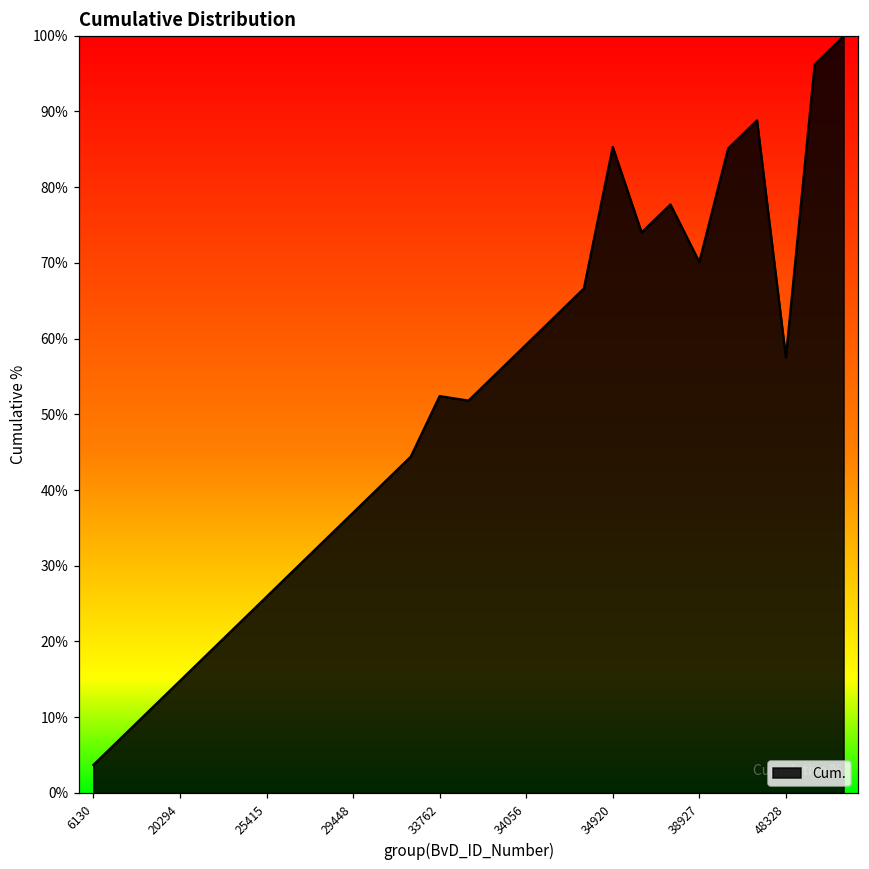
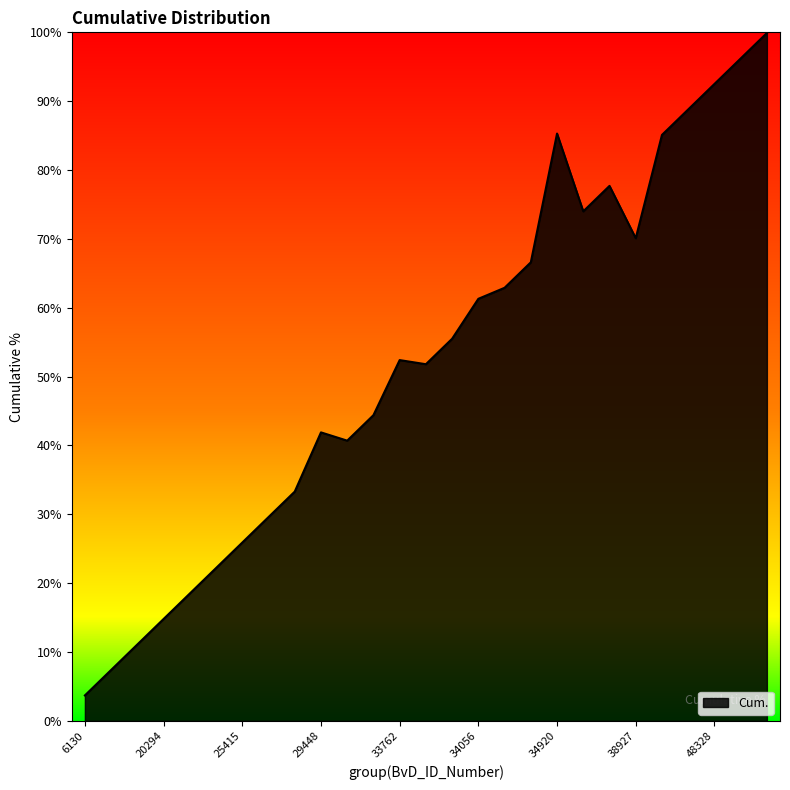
29448: 37% -> 42%
34056: 59% -> 61%
48328: 58% -> 93%
